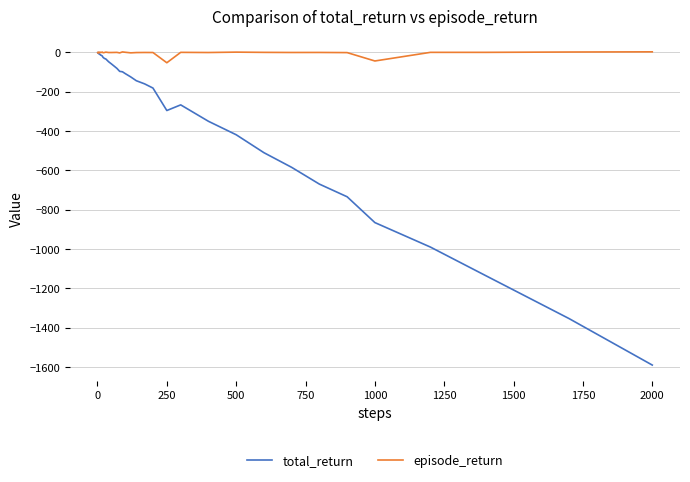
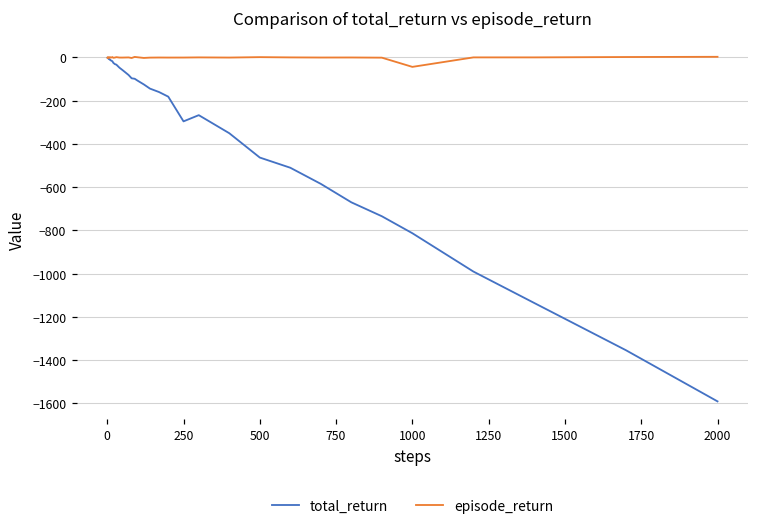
episode_return, 250: -50 -> 0
total_return, 500: -420 -> -460
total_return, 1000: -870 -> -810
